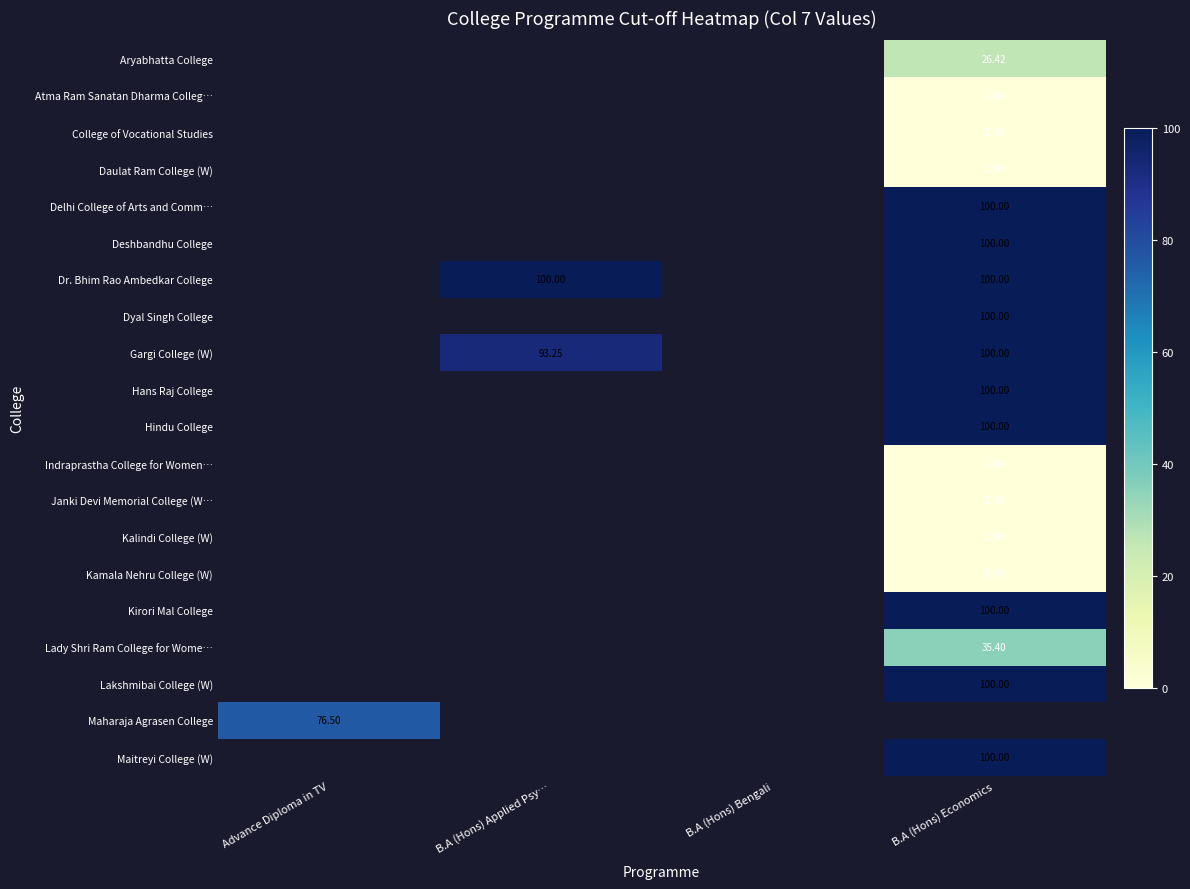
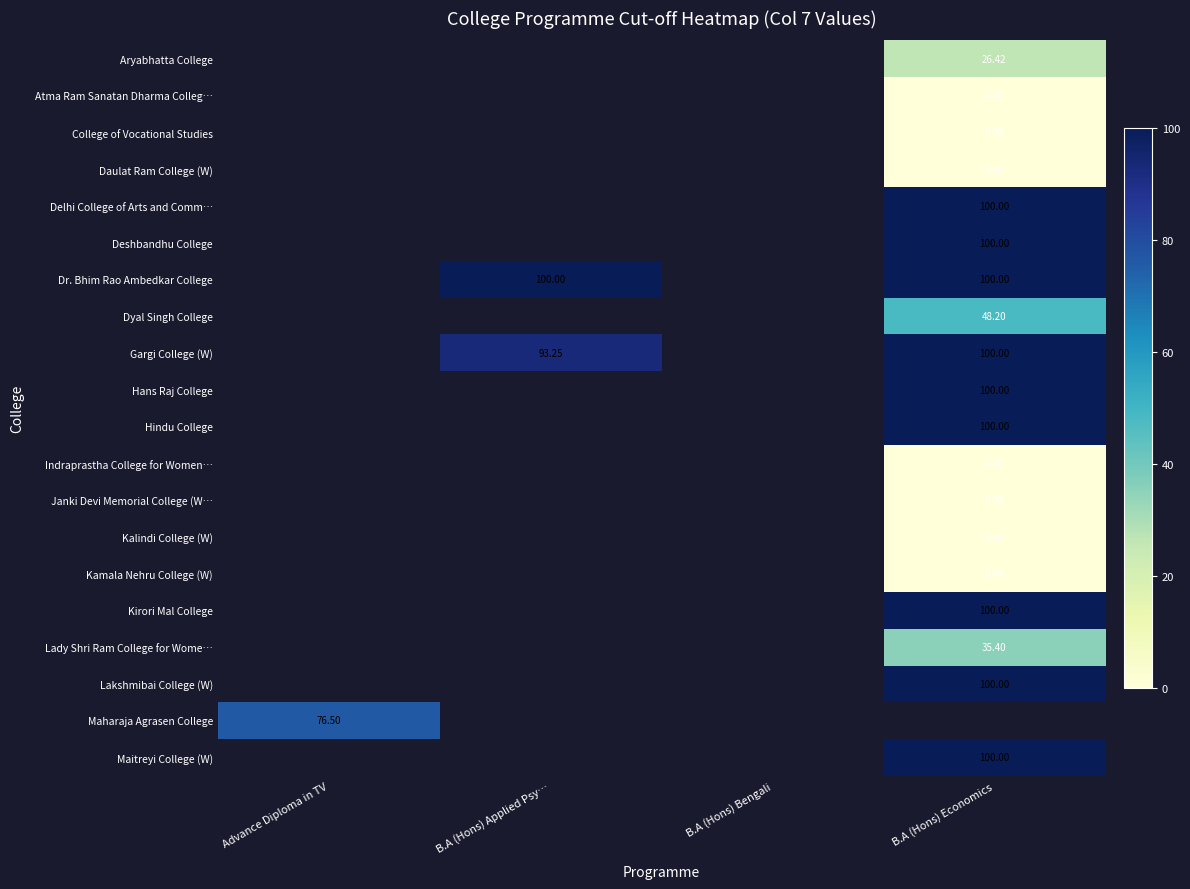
Dyal Singh College, B.A (Hons) Economics: 100.00 -> 48.20
